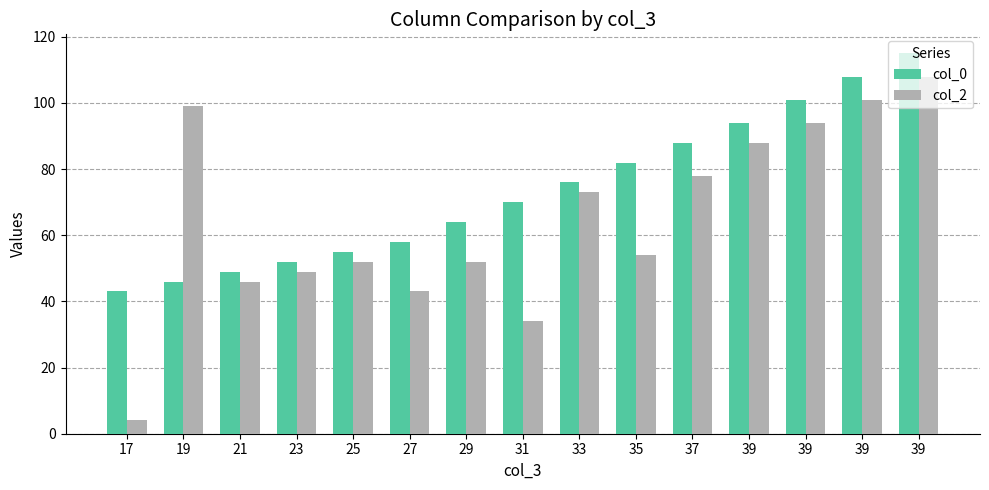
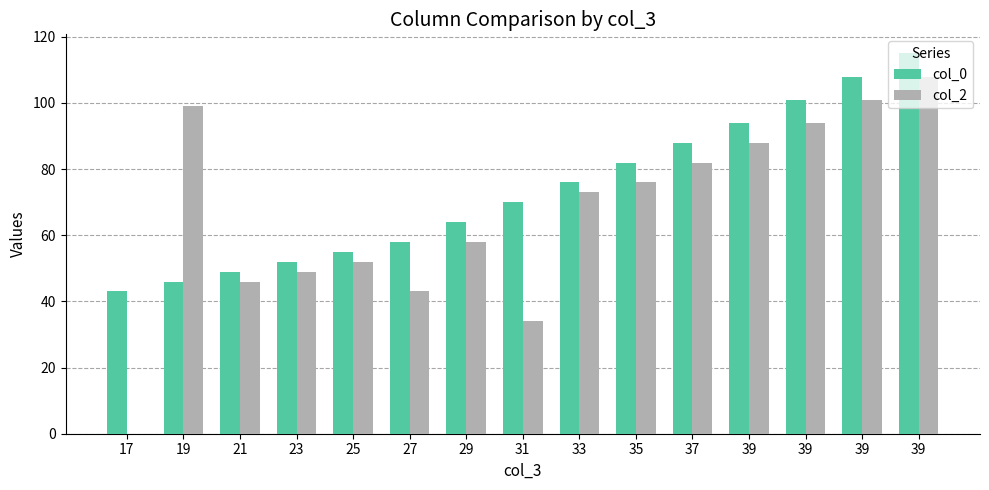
col_2, 17: 4 -> 0
col_2, 29: 52 -> 58
col_2, 35: 54 -> 76
col_2, 37: 78 -> 82
